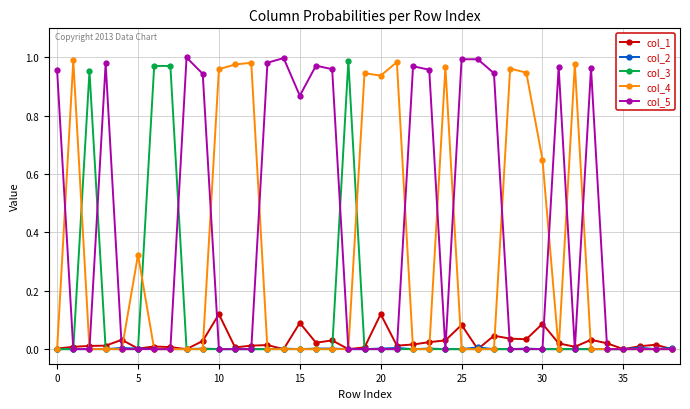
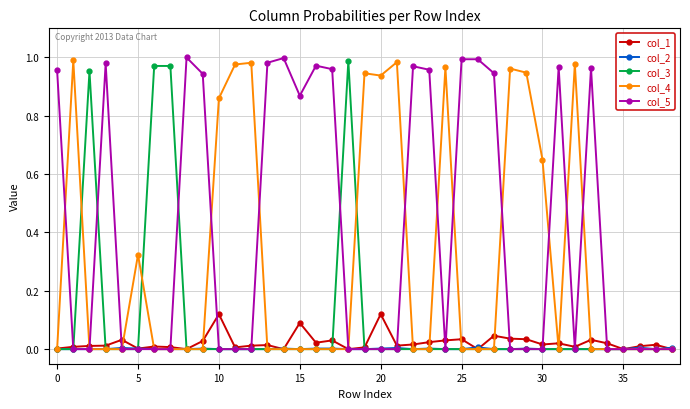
col_4, 10: 0.96 -> 0.86
col_1, 25: 0.08 -> 0.03
col_1, 30: 0.09 -> 0.02
